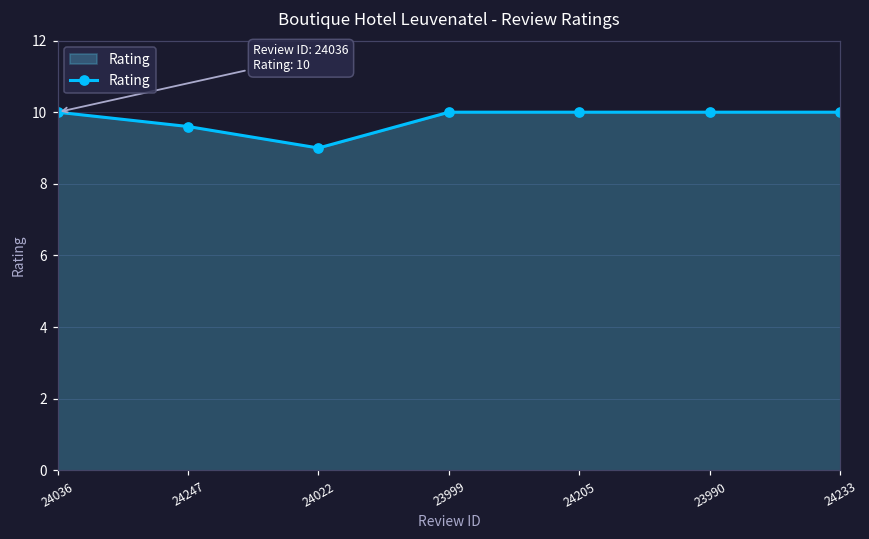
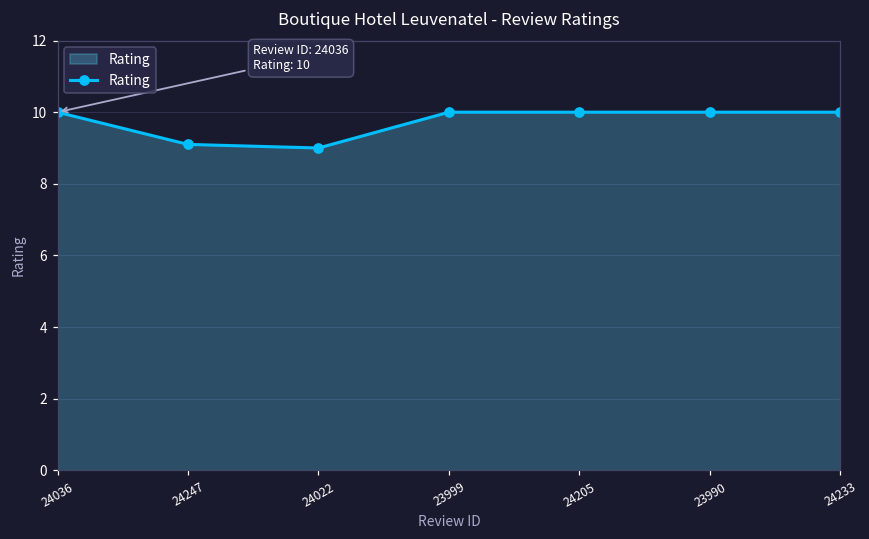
24247: 9.6 -> 9.1
